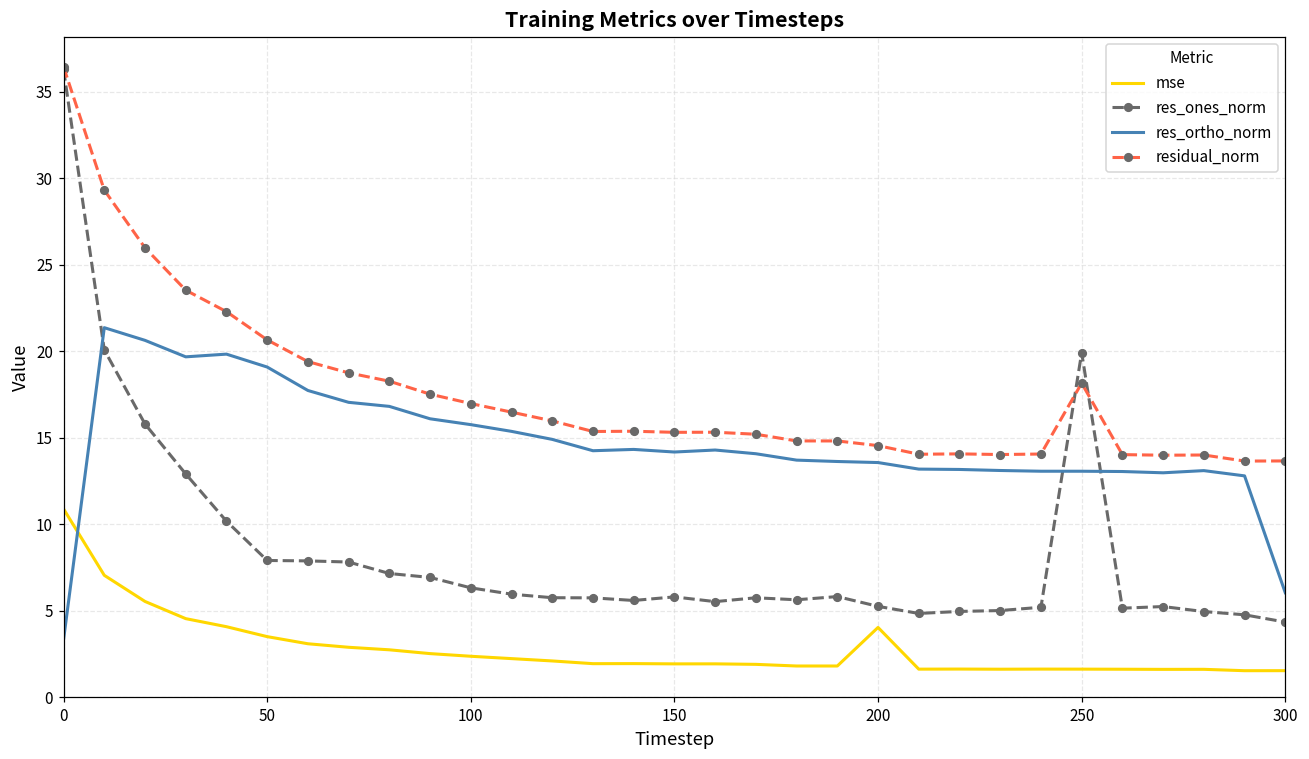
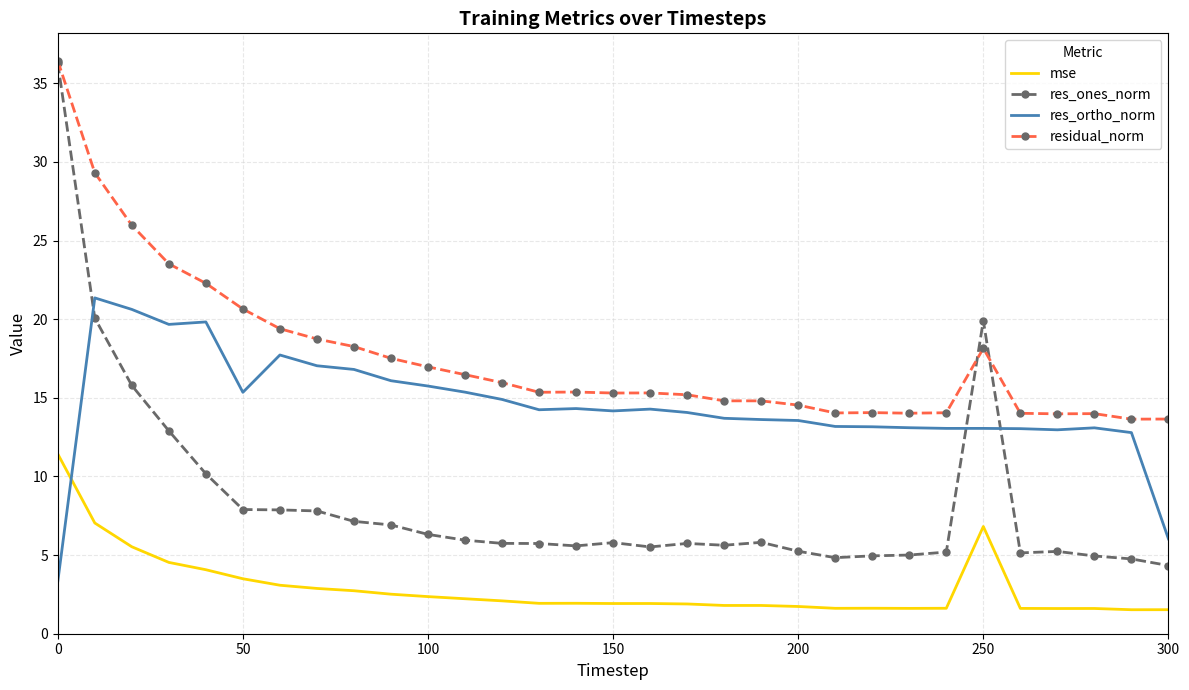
mse, 0: 10.9 -> 11.4
res_ortho_norm, 50: 19.1 -> 15.4
mse, 200: 4.0 -> 1.7
mse, 250: 1.6 -> 6.8
